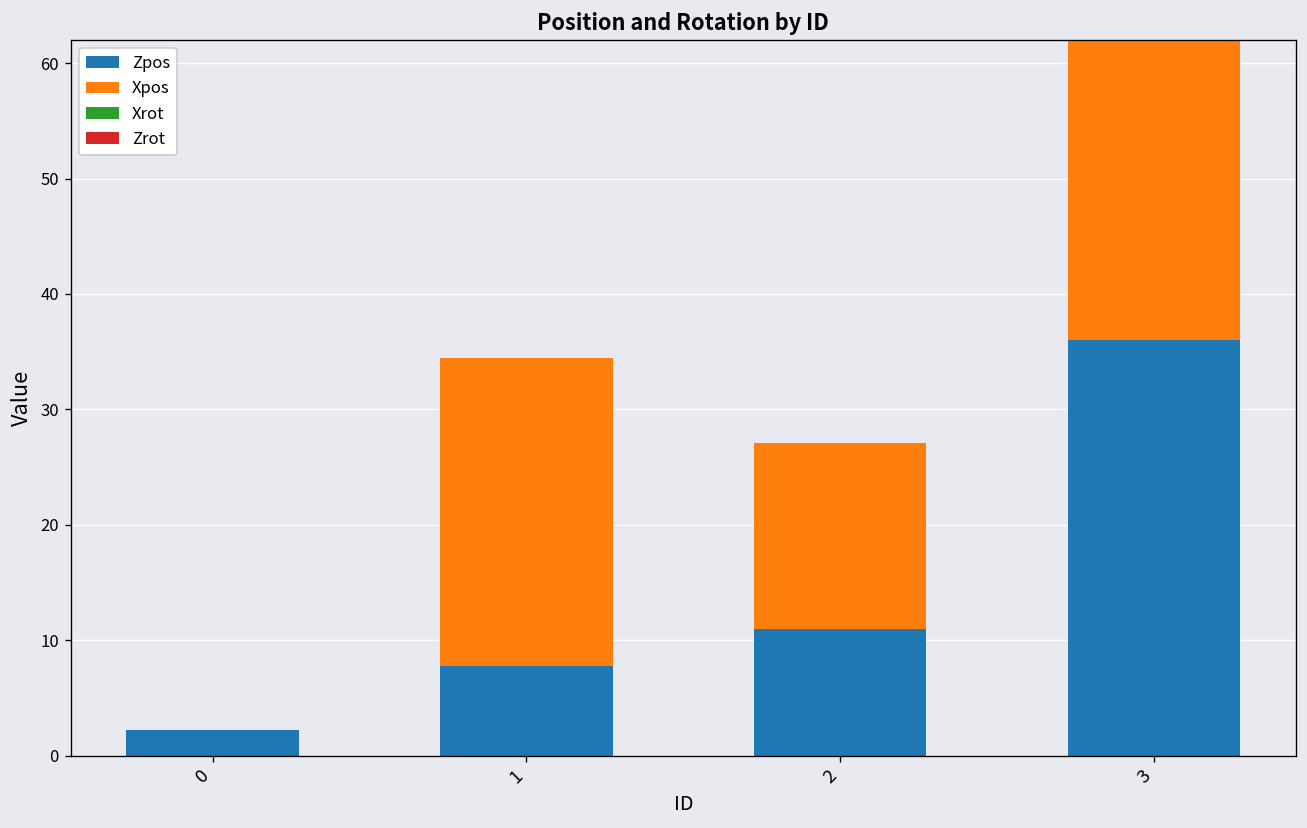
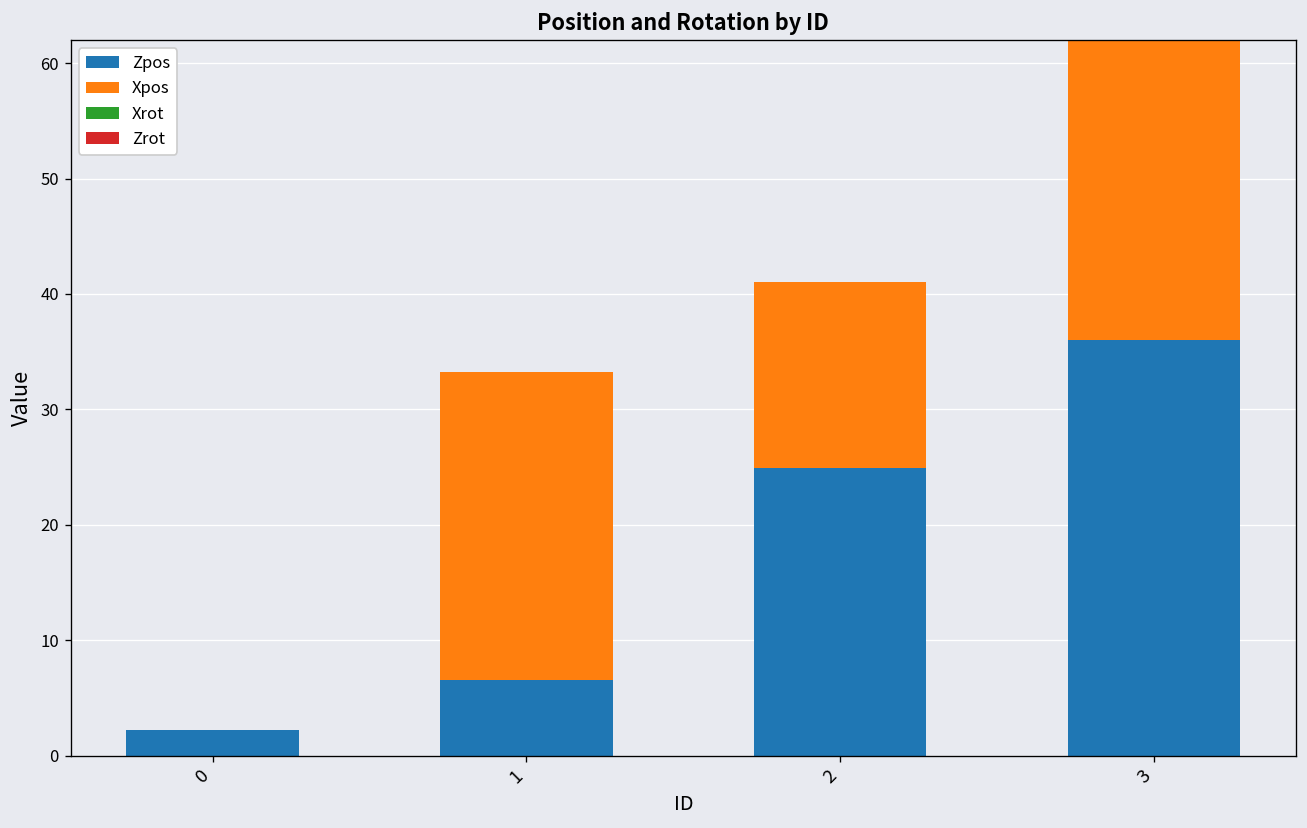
Zpos, 1: 8 -> 7
Zpos, 2: 11 -> 25
